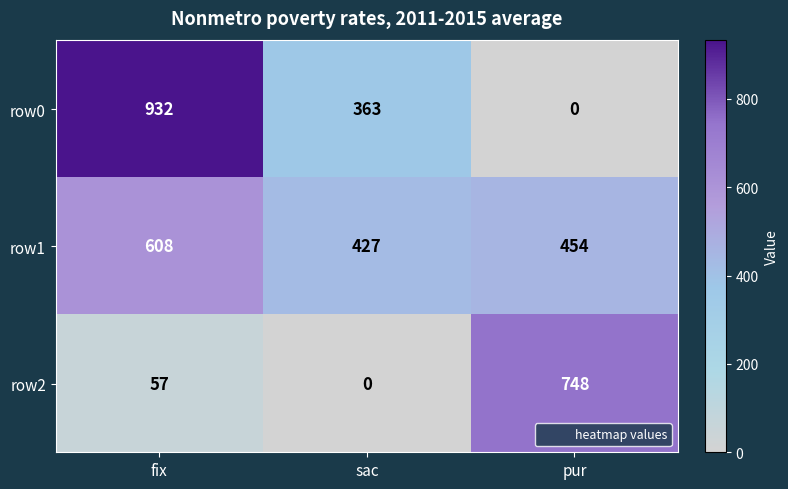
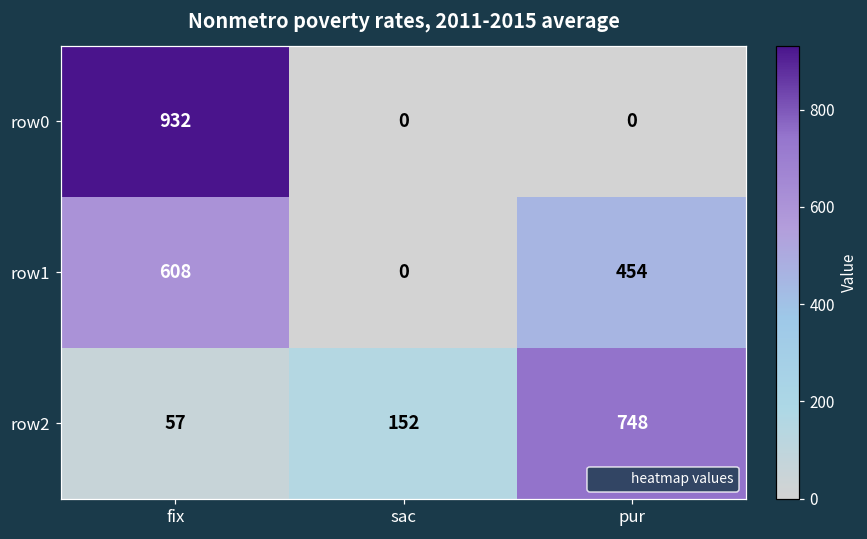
row0, sac: 363 -> 0
row1, sac: 427 -> 0
row2, sac: 0 -> 152
